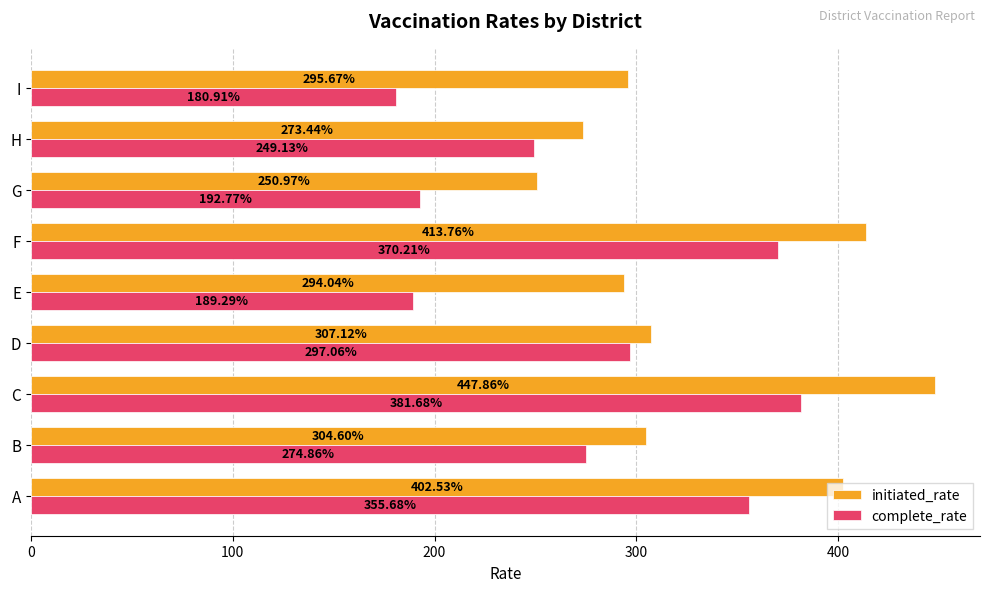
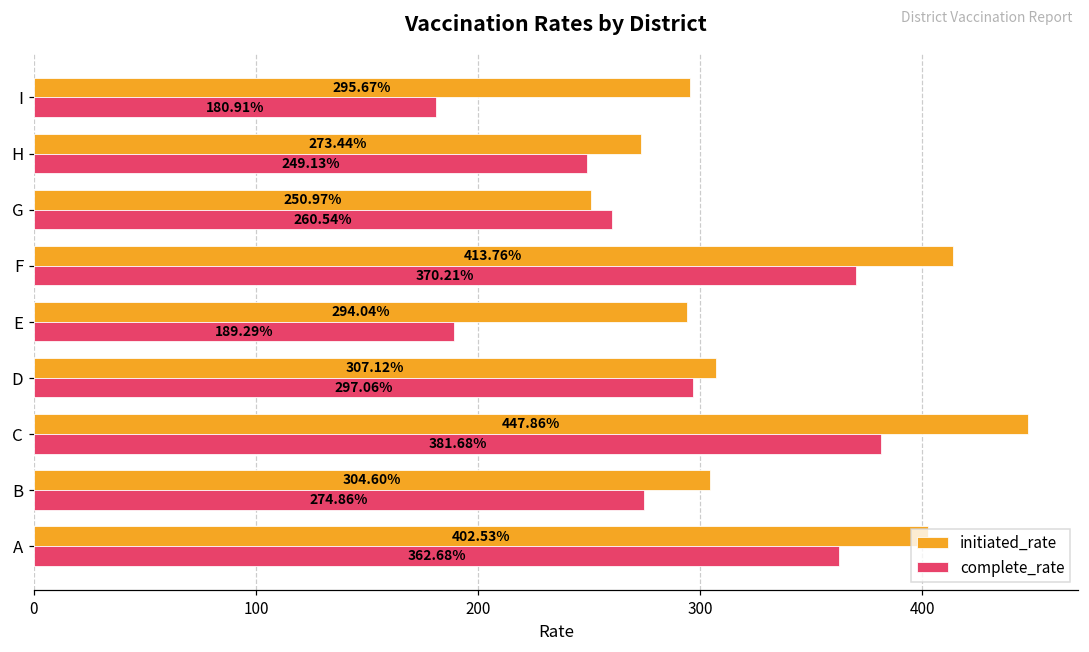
complete_rate, G: 192.77% -> 260.54%
complete_rate, A: 355.68% -> 362.68%
